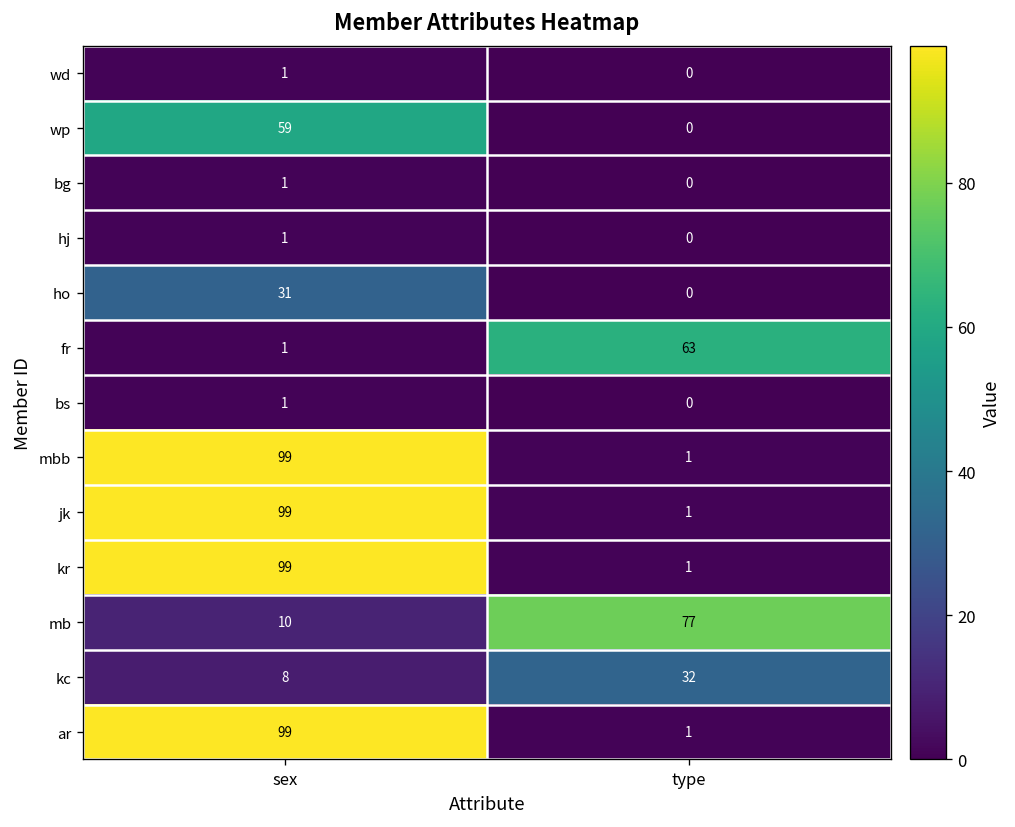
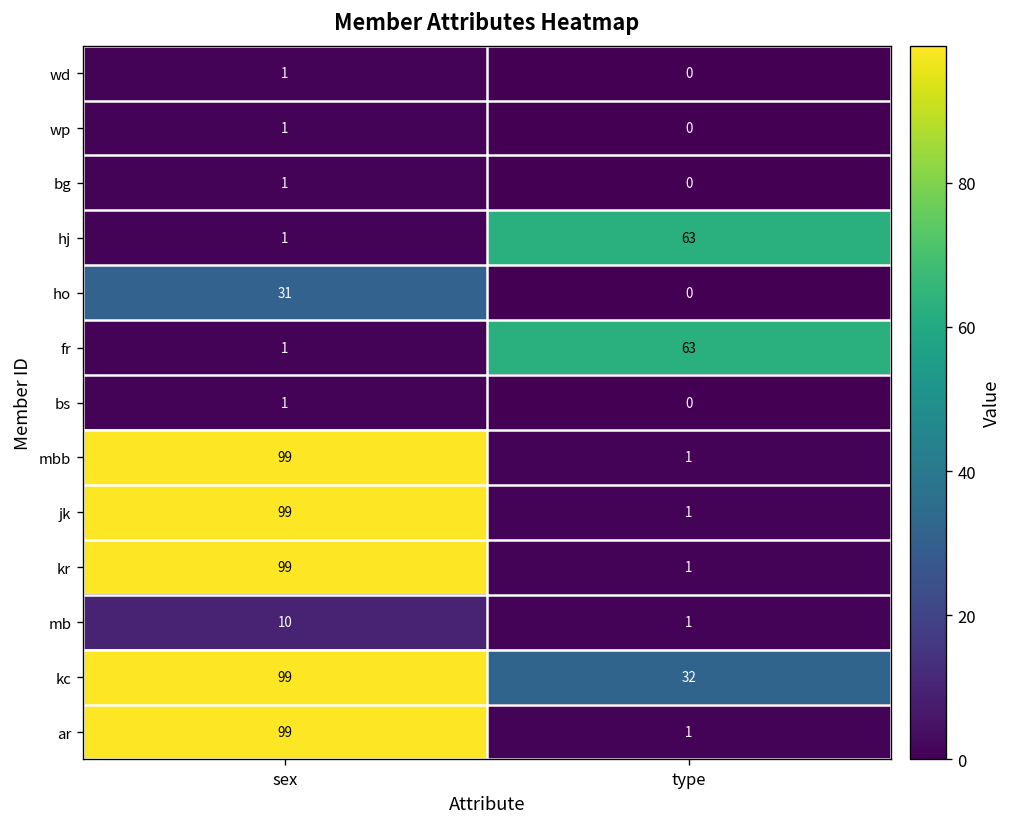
wp, sex: 59 -> 1
hj, type: 0 -> 63
mb, type: 77 -> 1
kc, sex: 8 -> 99
